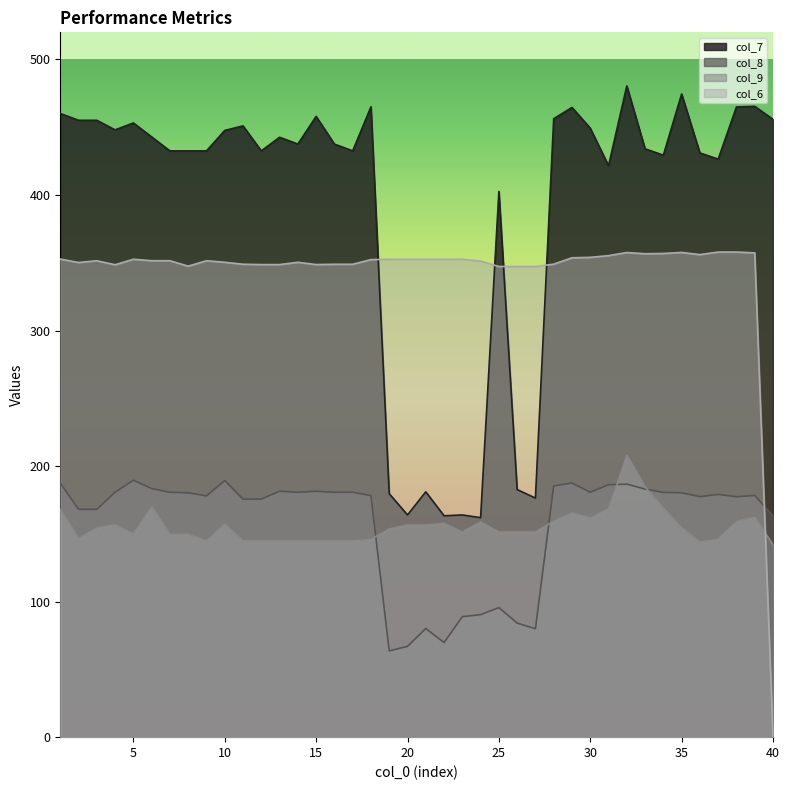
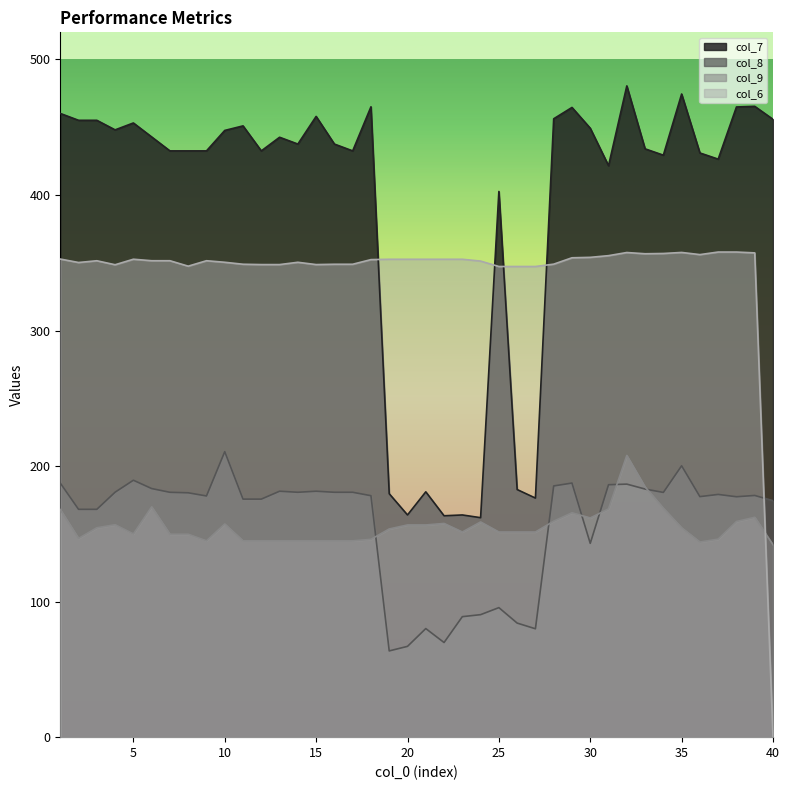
col_8, 10: 189 -> 211
col_8, 30: 181 -> 143
col_8, 35: 180 -> 200
col_8, 40: 163 -> 174
